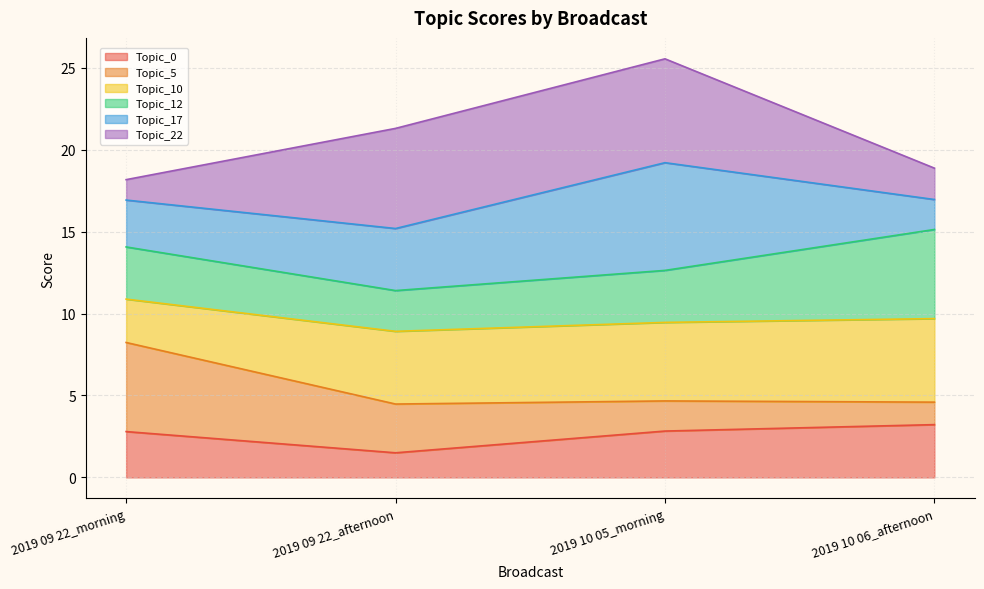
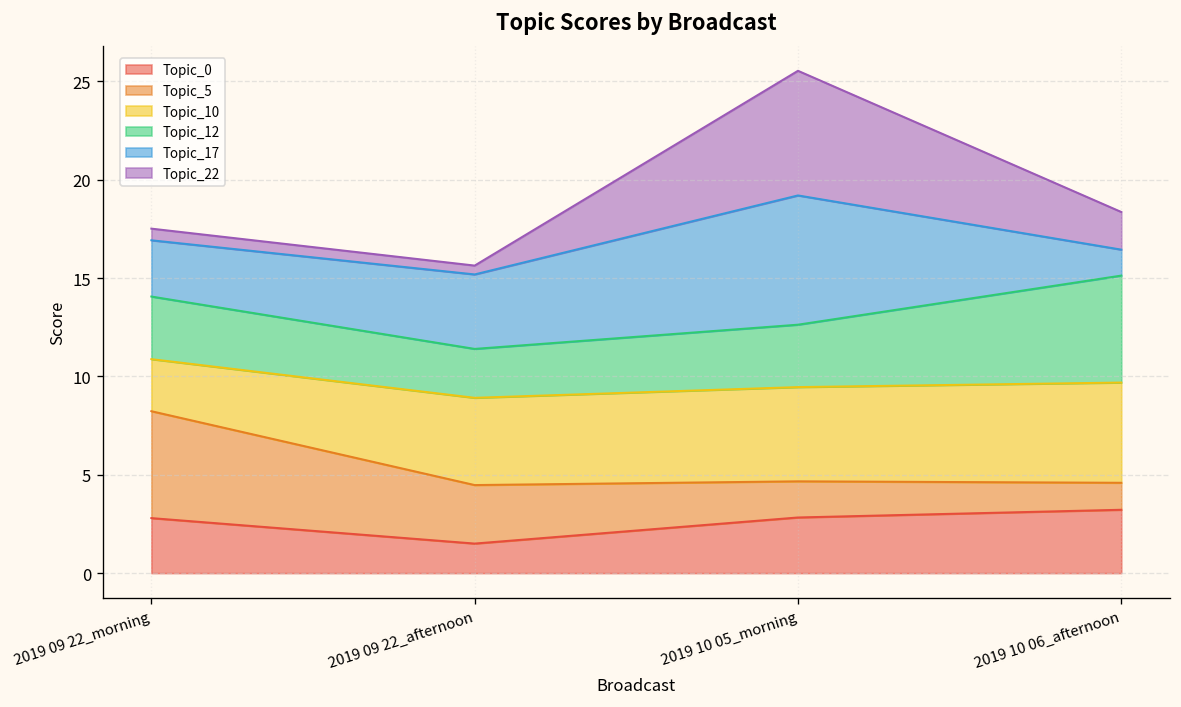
Topic_22, 2019 09 22_morning: 1.2 -> 0.6
Topic_22, 2019 09 22_afternoon: 6.1 -> 0.4
Topic_17, 2019 10 06_afternoon: 1.8 -> 1.3
